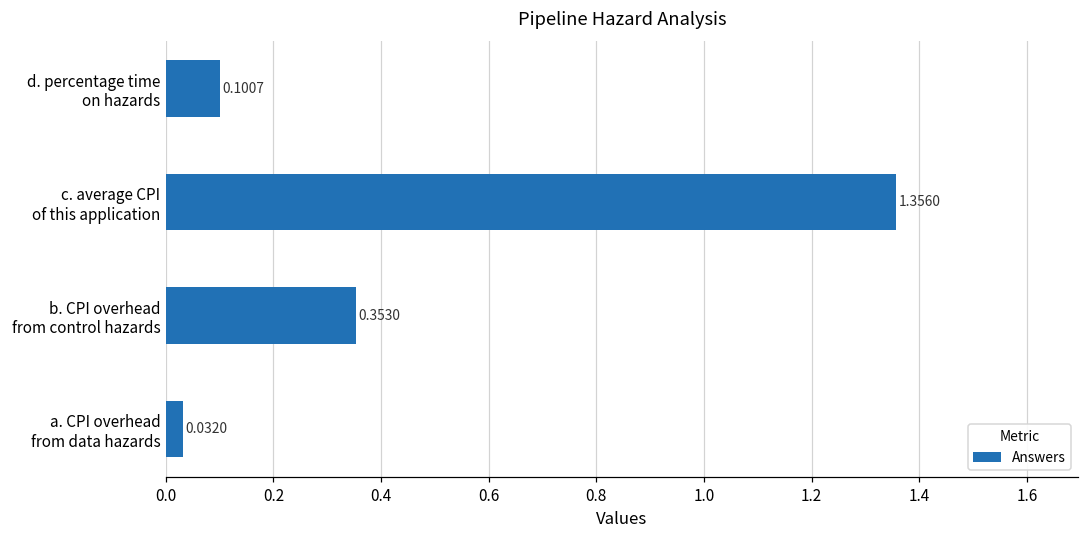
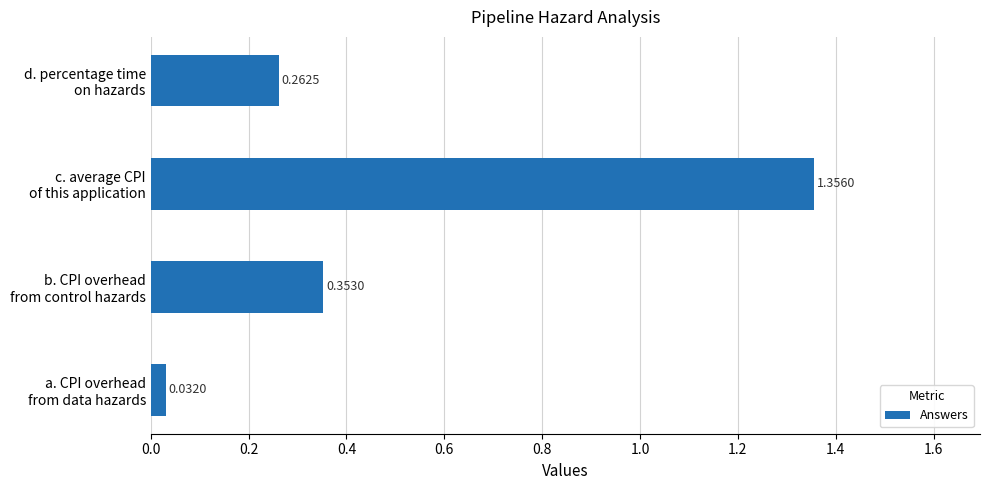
d. percentage time on hazards: 0.1007 -> 0.2625
